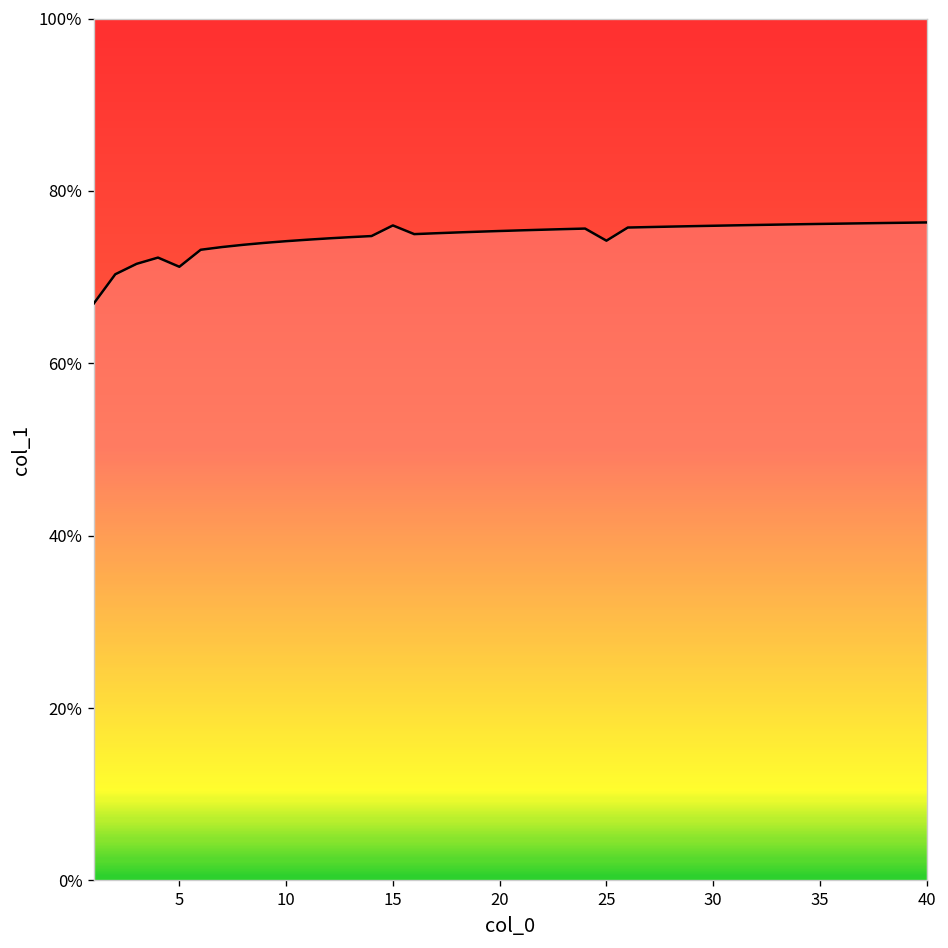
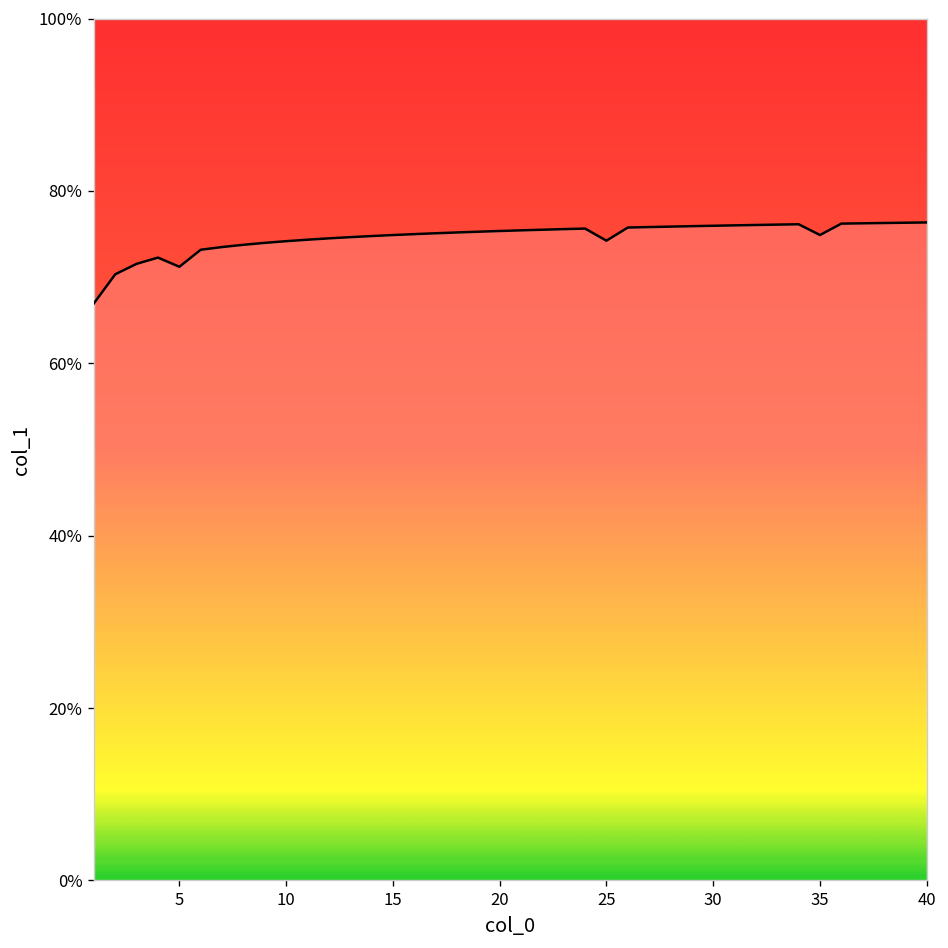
15: 76% -> 75%
35: 76% -> 75%
